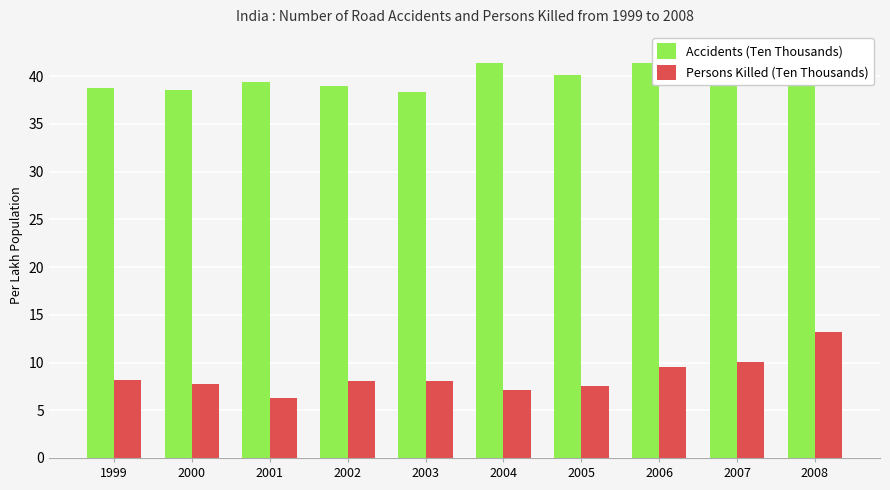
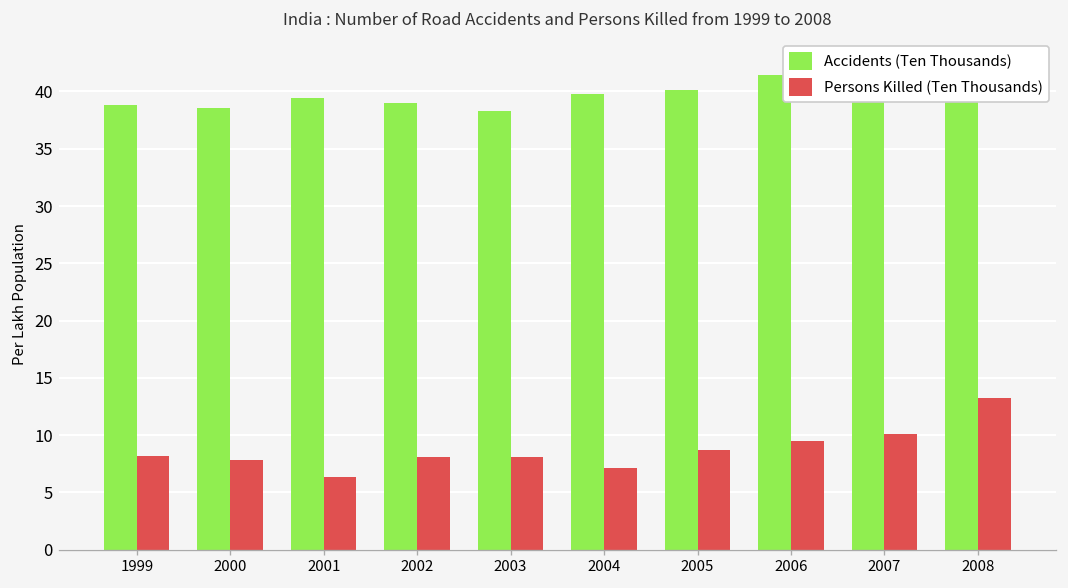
Accidents (Ten Thousands), 2004: 41 -> 40
Persons Killed (Ten Thousands), 2005: 8 -> 9
